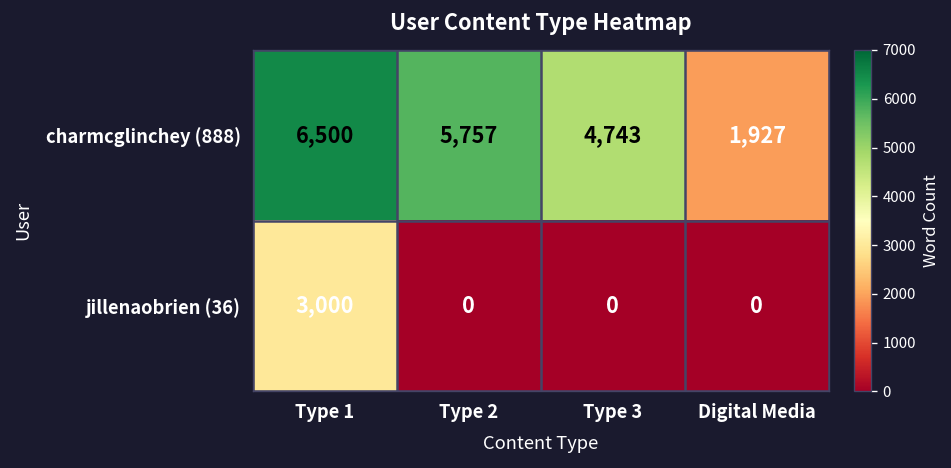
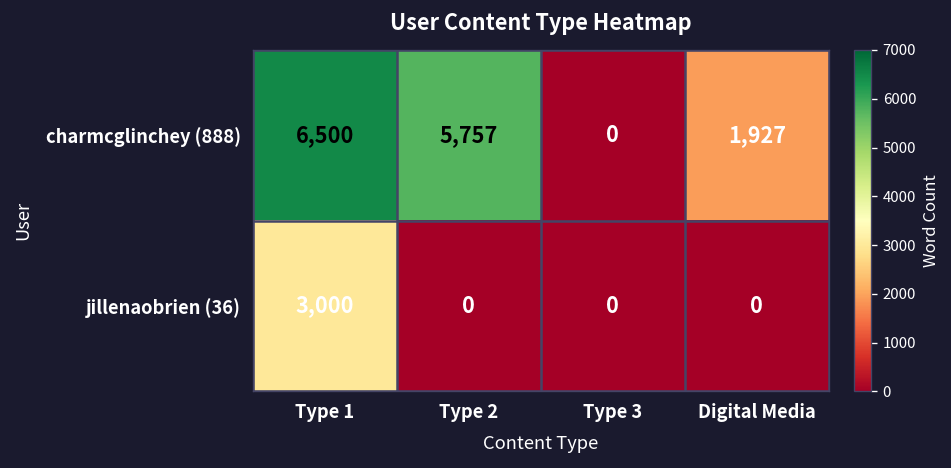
charmcglinchey (888), Type 3: 4,743 -> 0
